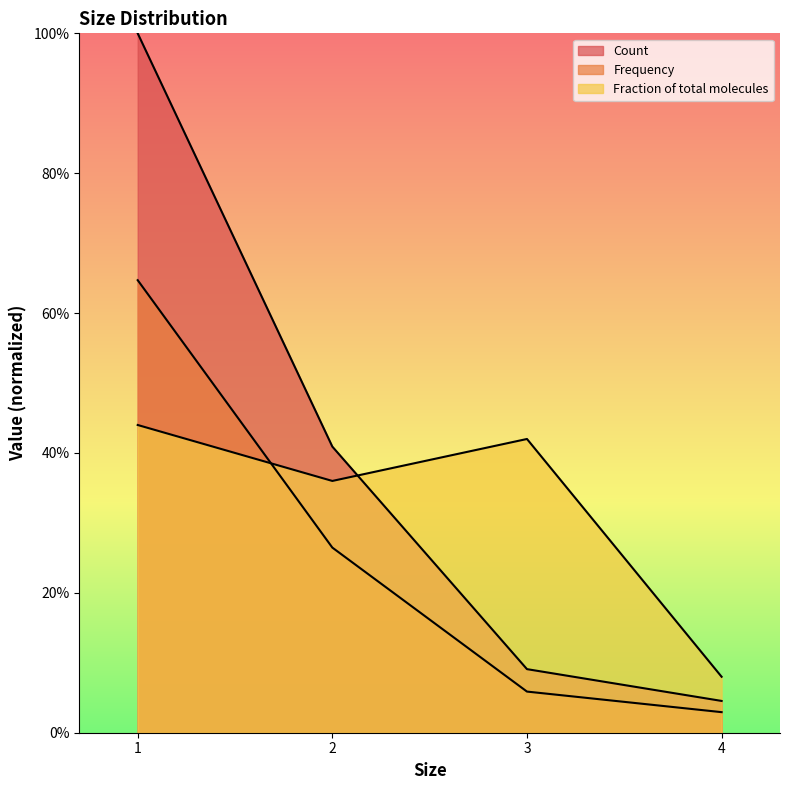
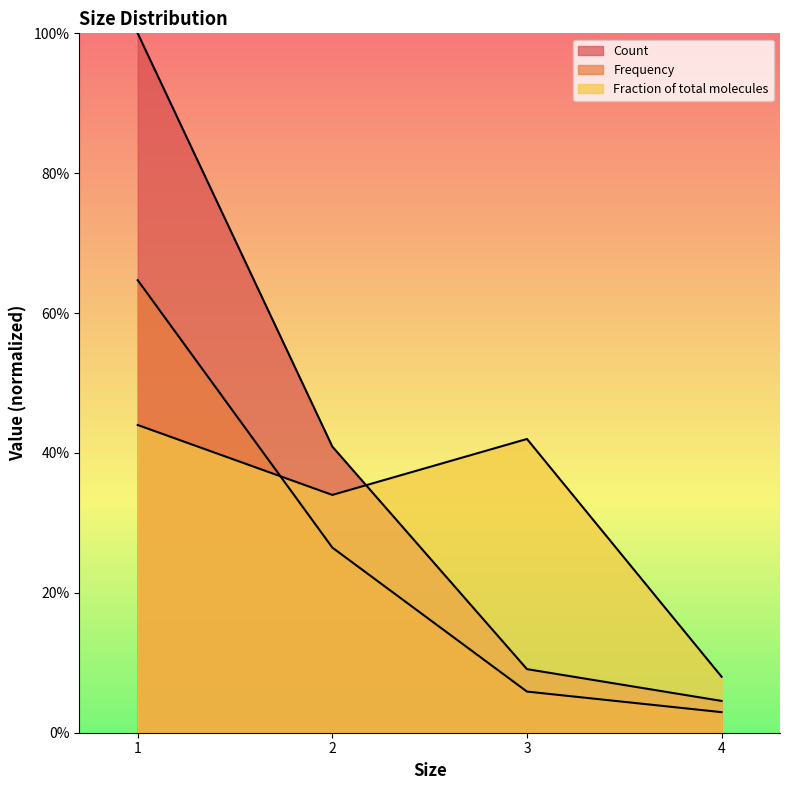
Fraction of total molecules, 2: 36% -> 34%
